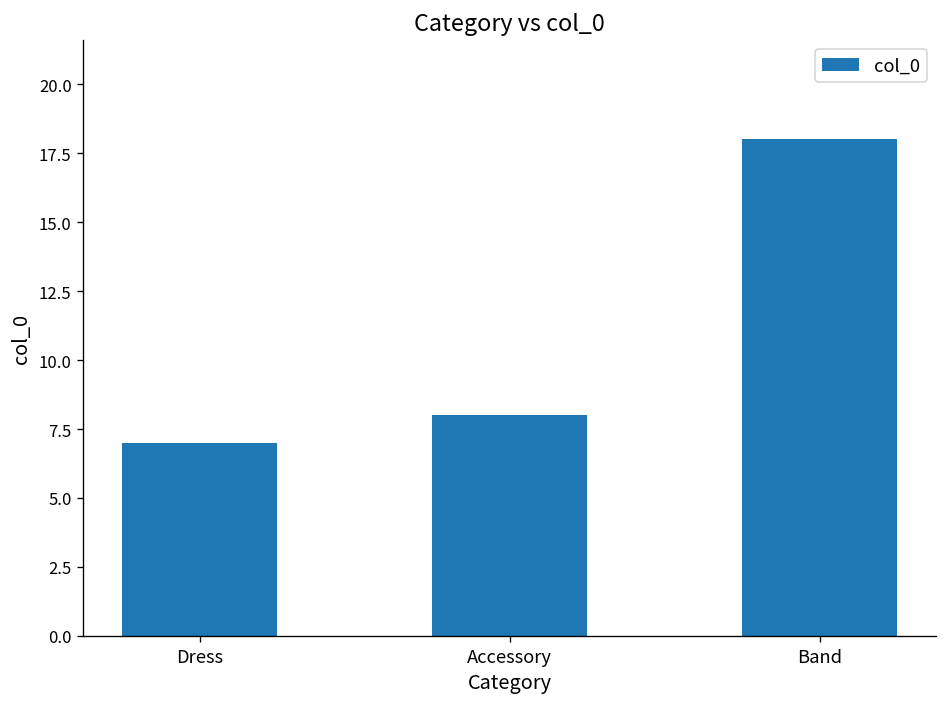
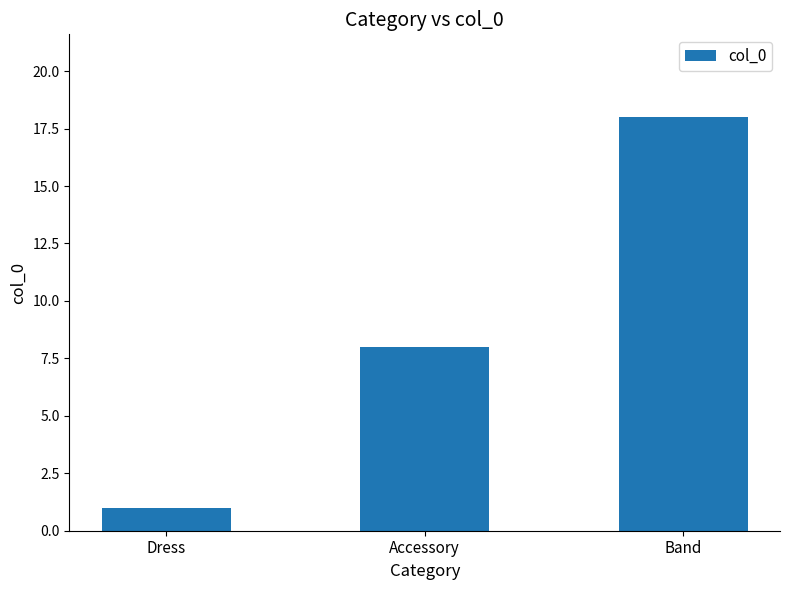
Dress: 7 -> 1
